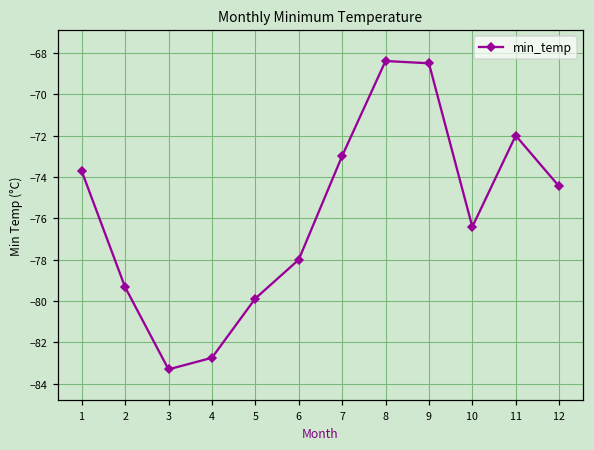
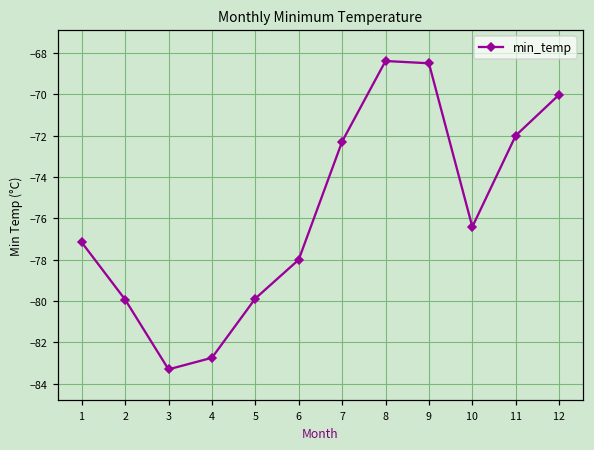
1: -73.7 -> -77.2
2: -79.3 -> -79.9
7: -73.0 -> -72.3
12: -74.5 -> -70.0
